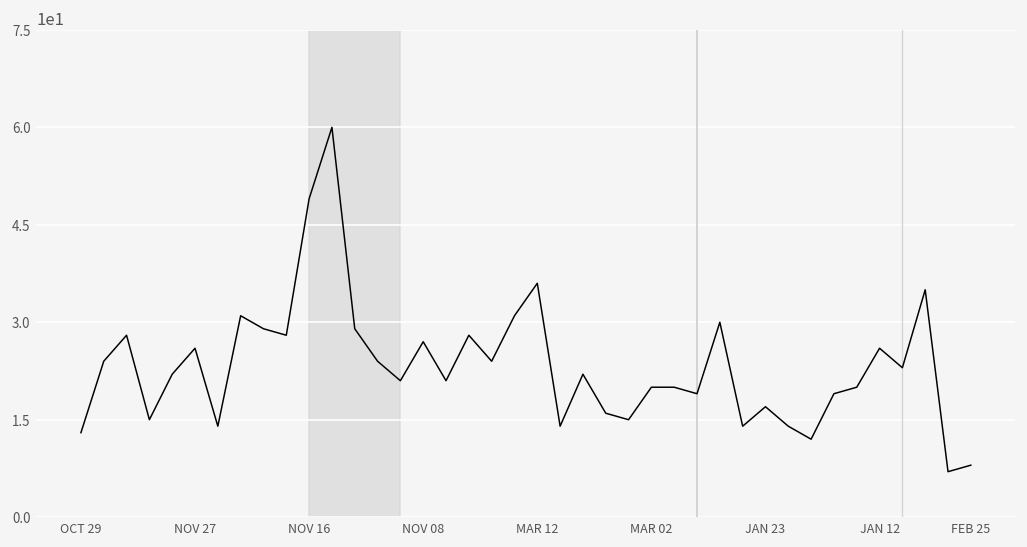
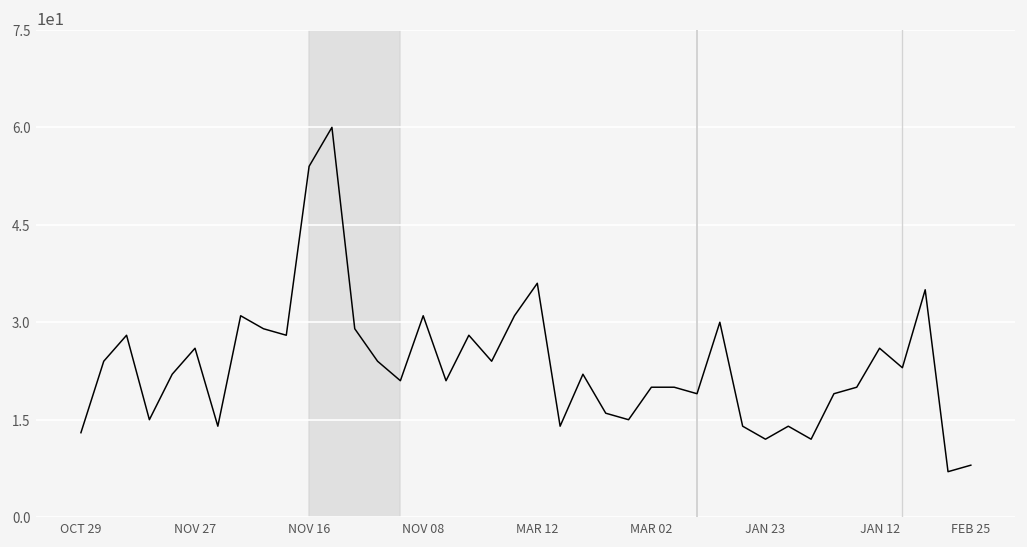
NOV 16: 49 -> 54
NOV 08: 27 -> 31
JAN 23: 17 -> 12
